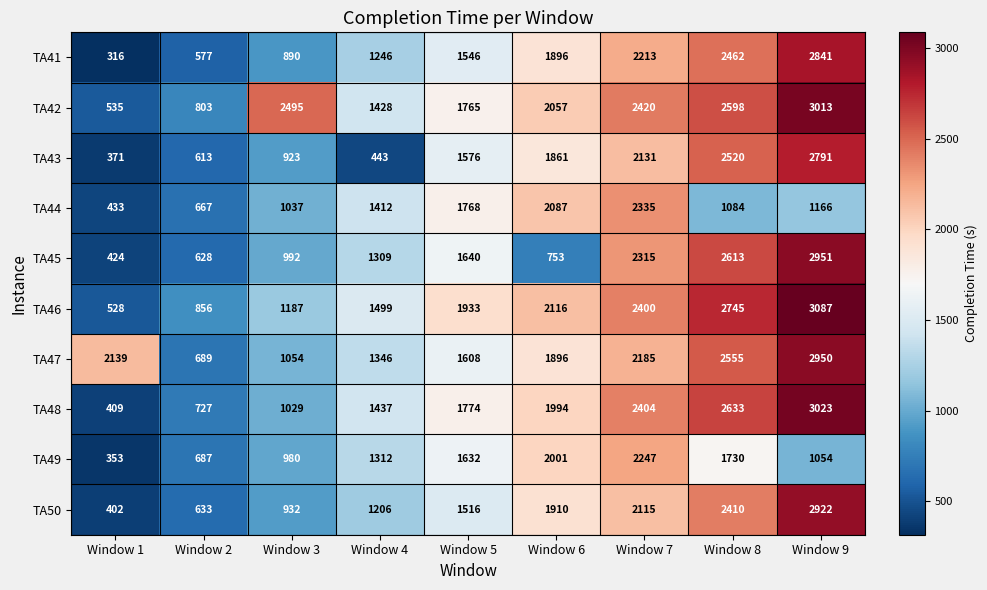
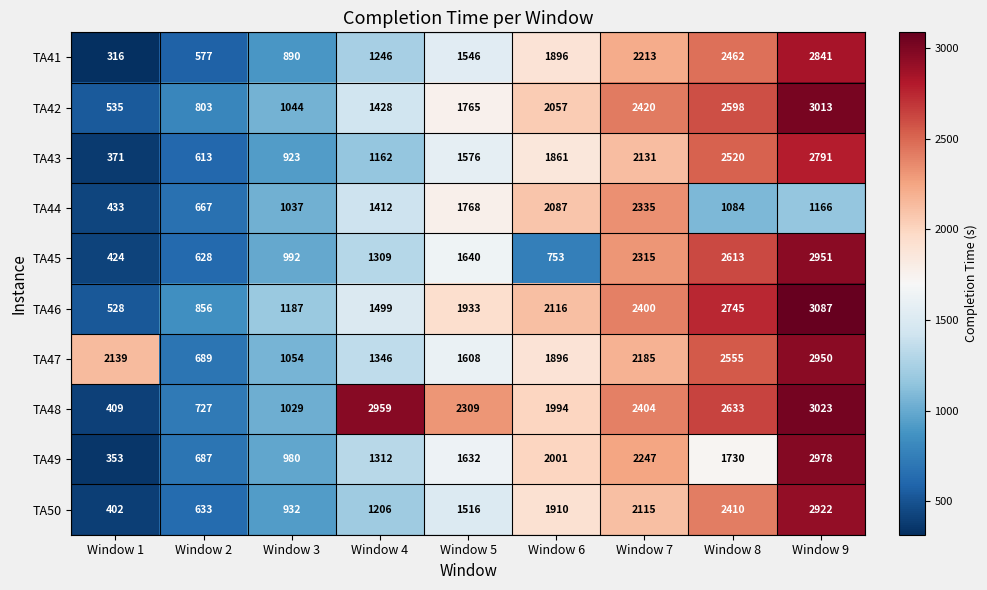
TA42, Window 3: 2495 -> 1044
TA43, Window 4: 443 -> 1162
TA48, Window 4: 1437 -> 2959
TA48, Window 5: 1774 -> 2309
TA49, Window 9: 1054 -> 2978
